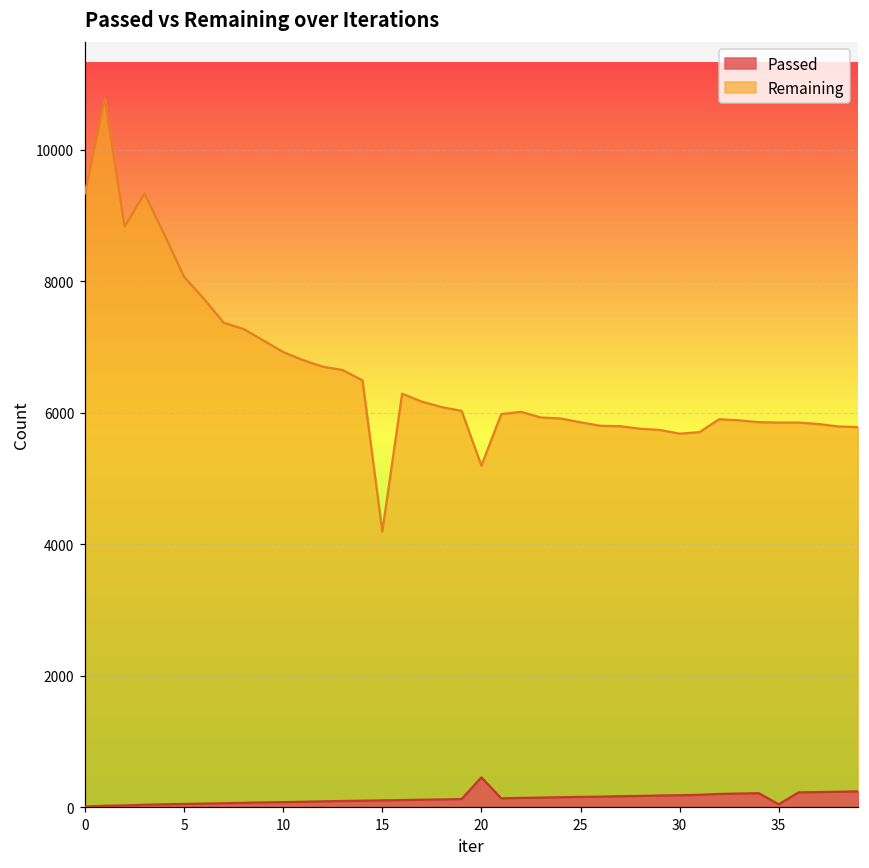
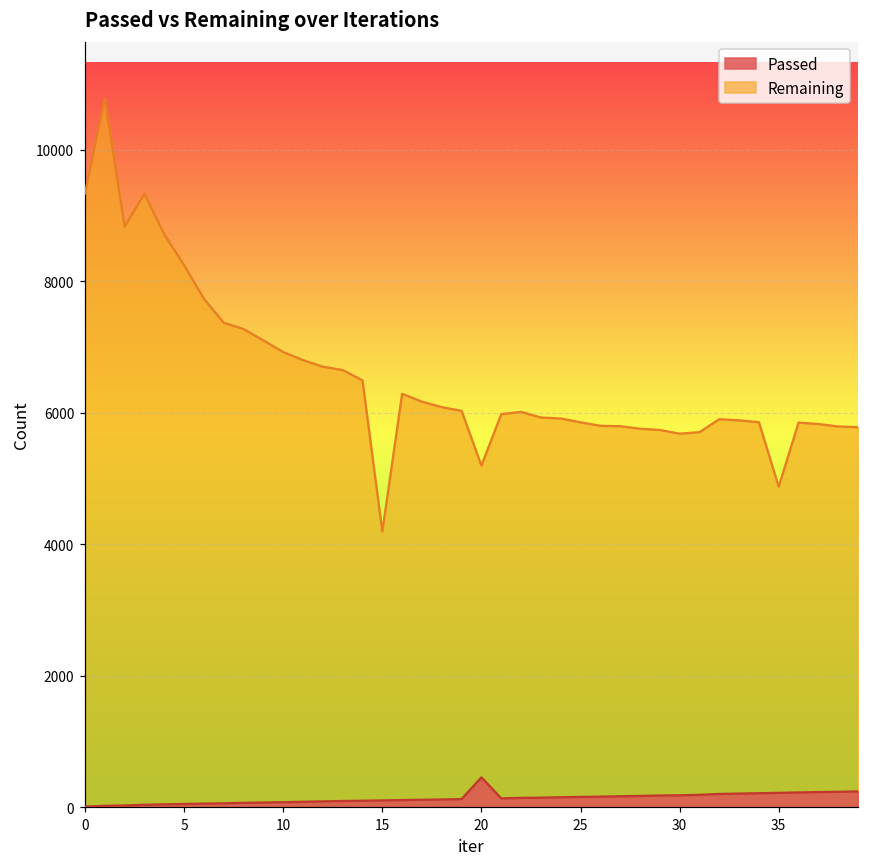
Remaining, 5: 8100 -> 8200
Passed, 35: 0 -> 200
Remaining, 35: 5800 -> 4900
